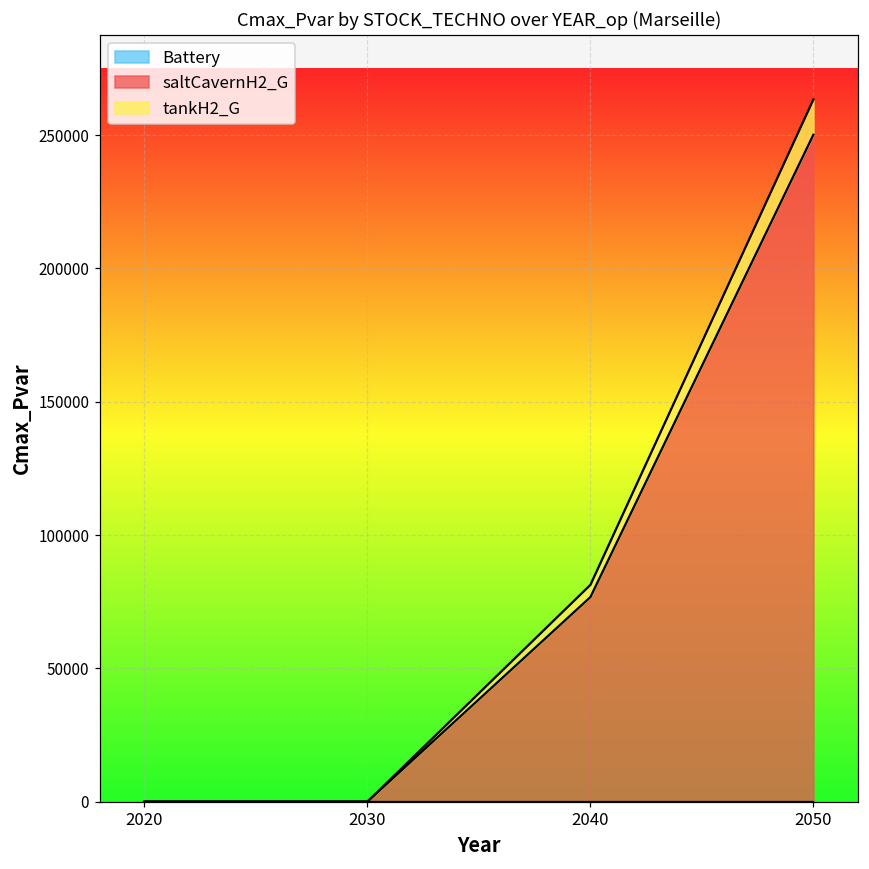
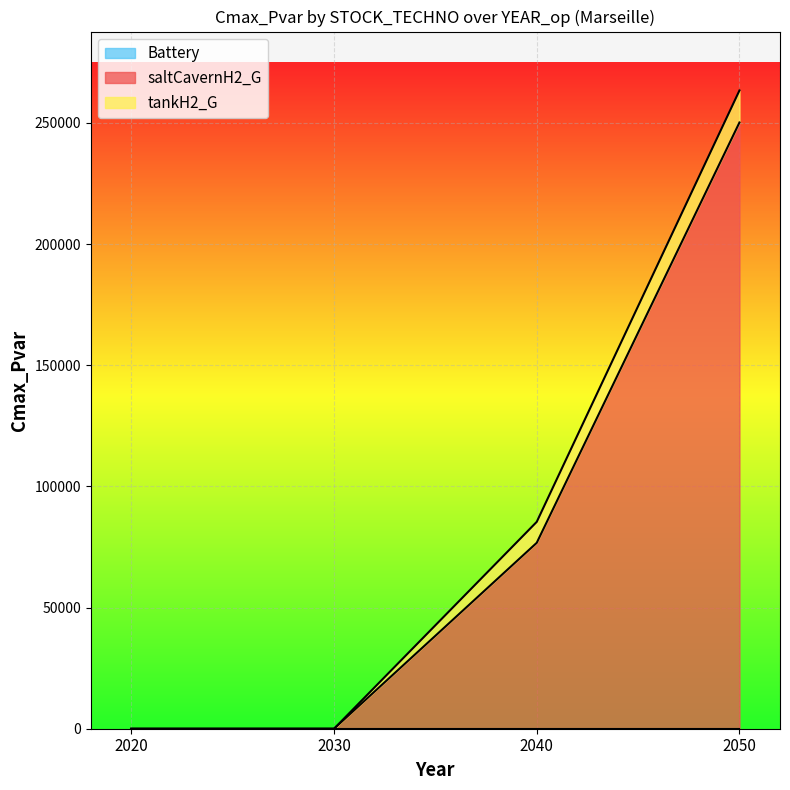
tankH2_G, 2040: 5000 -> 9000
